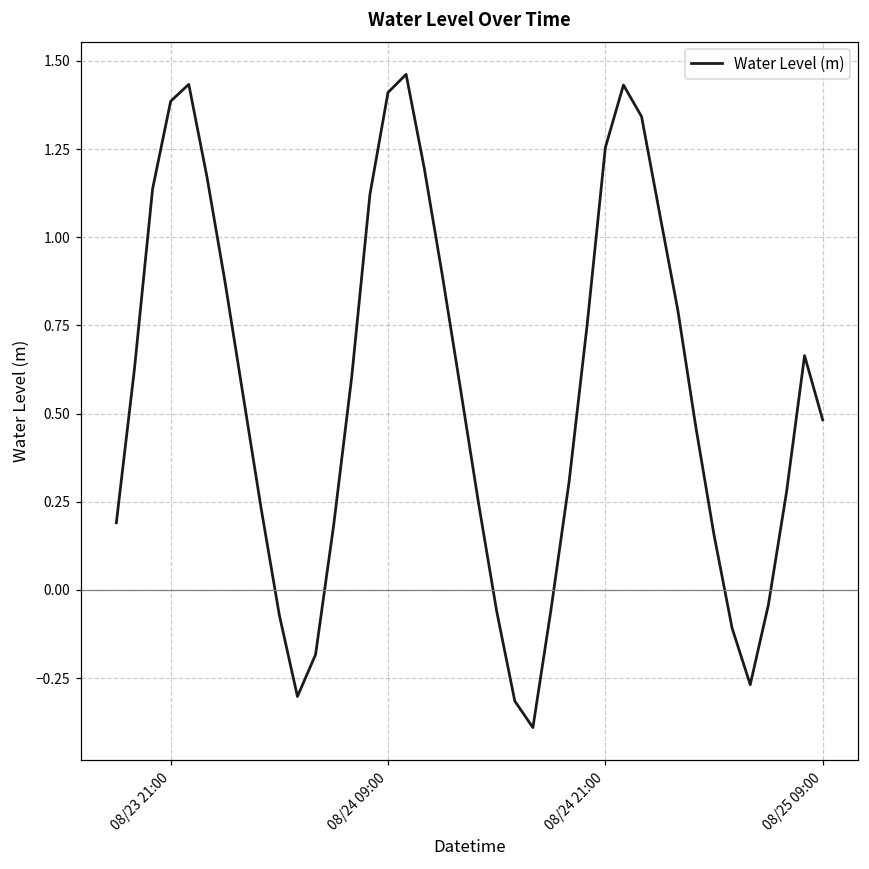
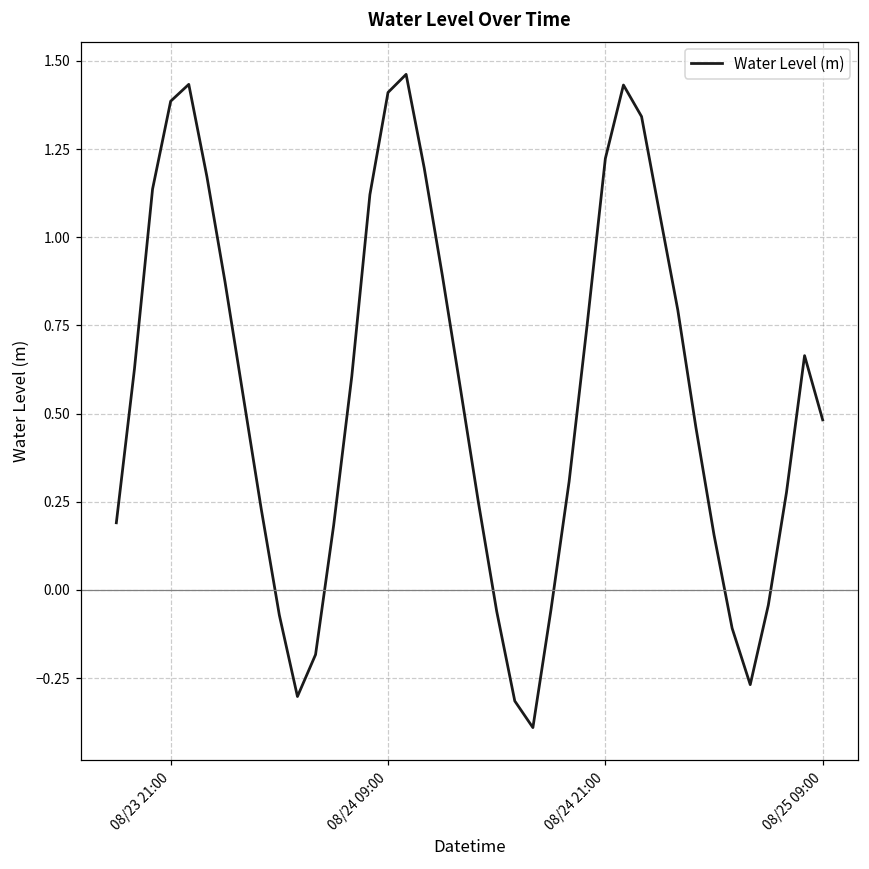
08/24 21:00: 1.25 -> 1.22
